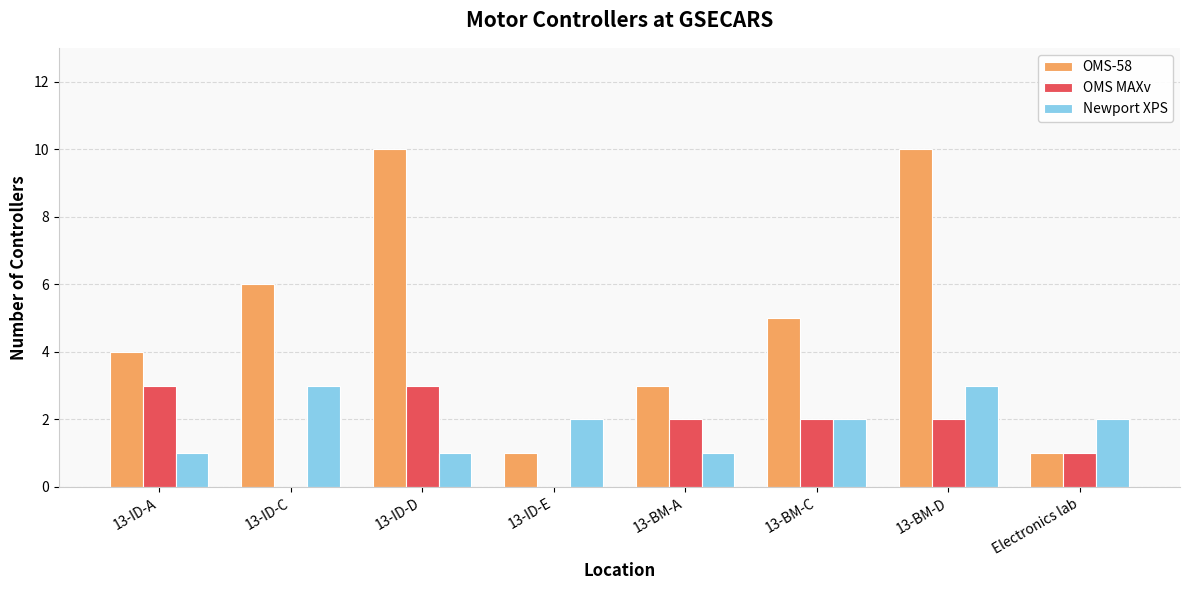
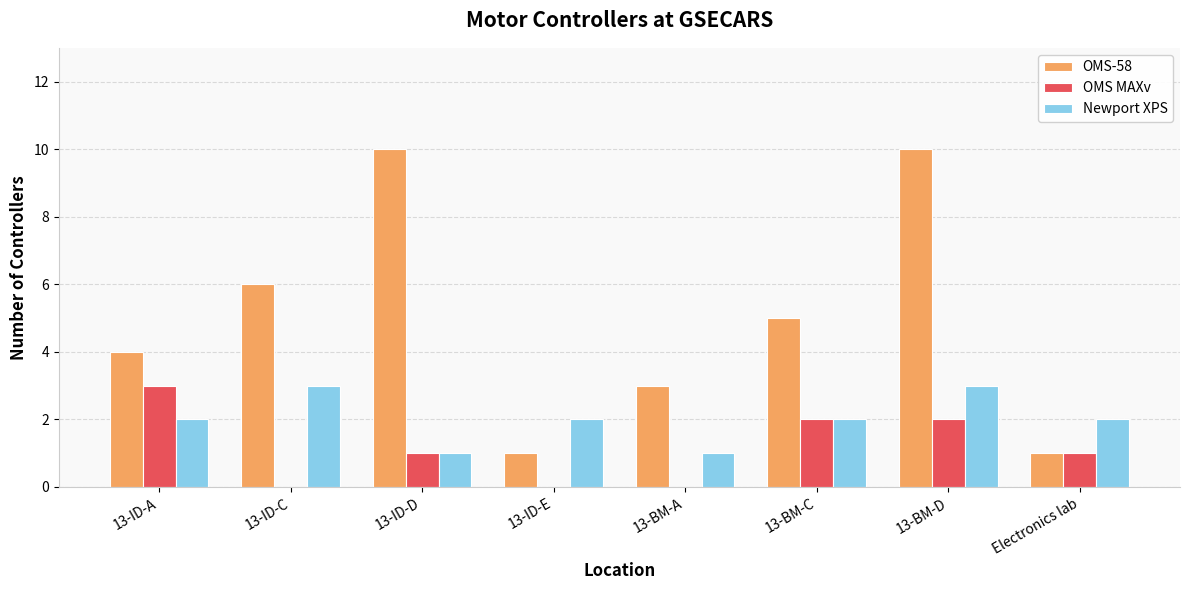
Newport XPS, 13-ID-A: 1 -> 2
OMS MAXv, 13-ID-D: 3 -> 1
OMS MAXv, 13-BM-A: 2 -> 0
